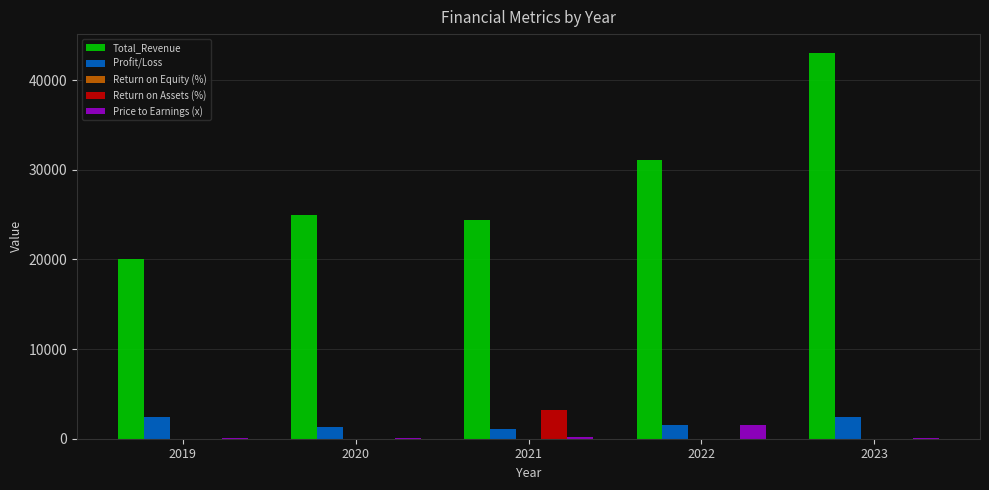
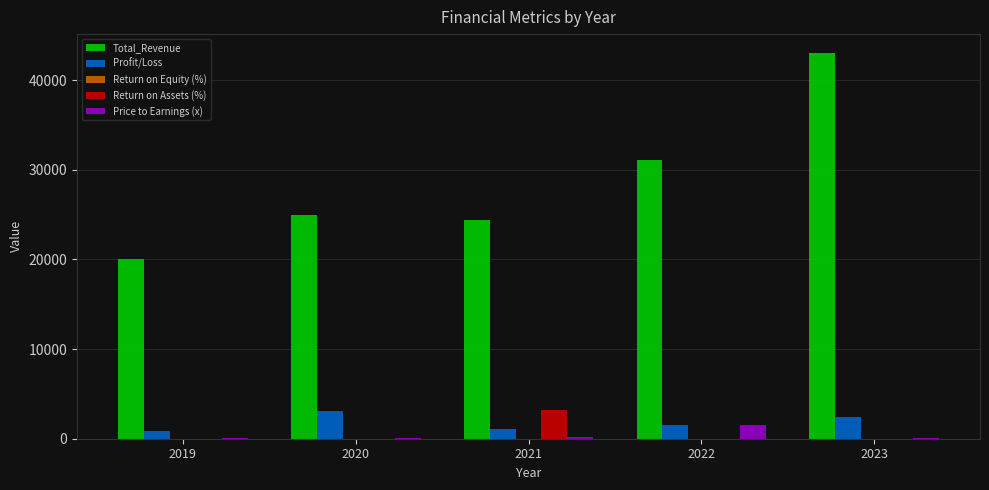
Profit/Loss, 2019: 2000 -> 1000
Profit/Loss, 2020: 1000 -> 3000
